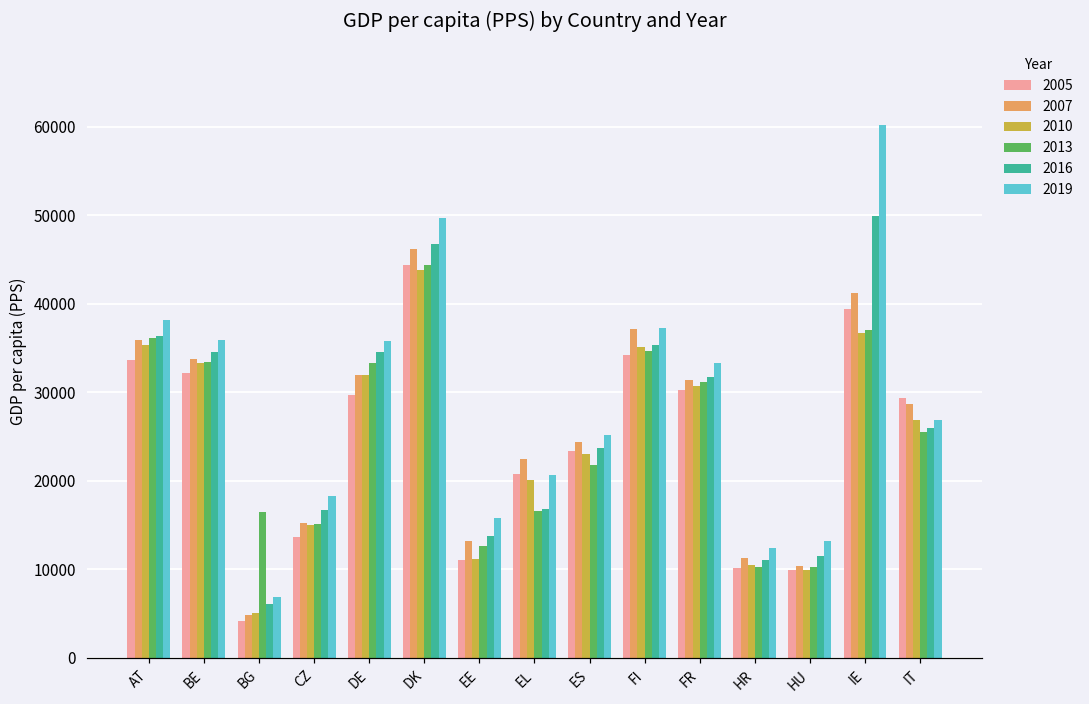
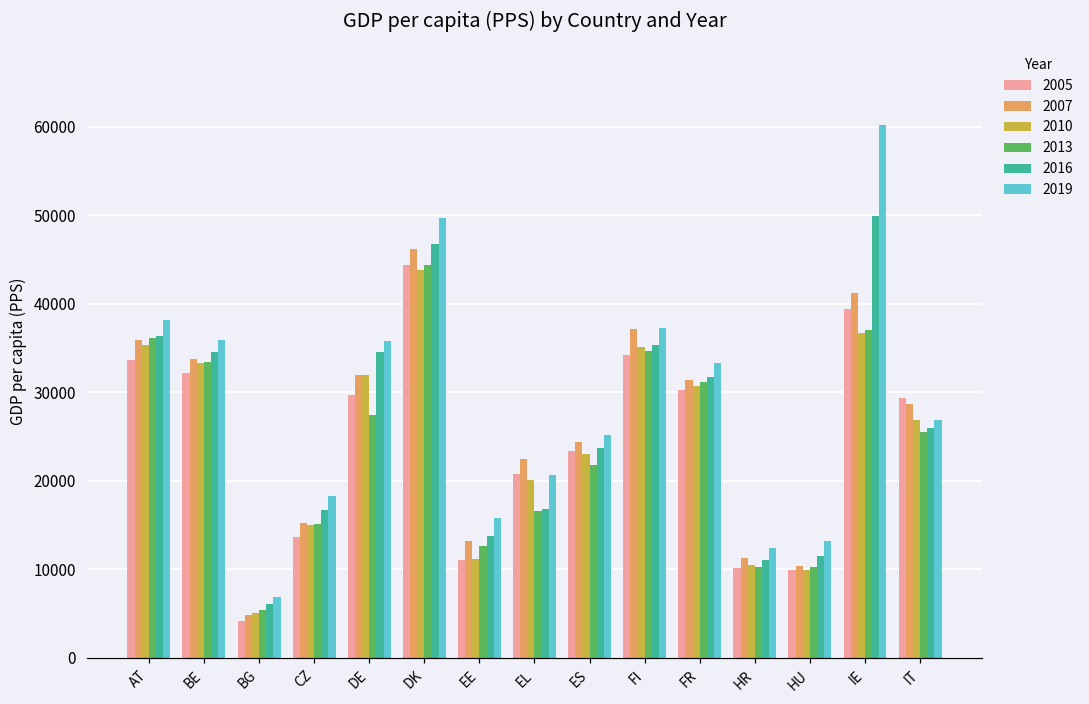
2013, BG: 16000 -> 5000
2013, DE: 33000 -> 27000
